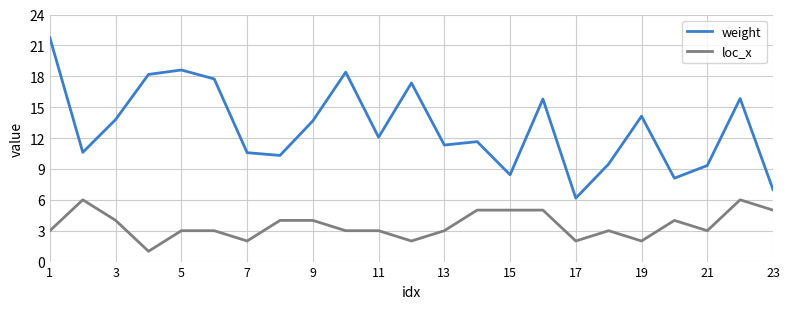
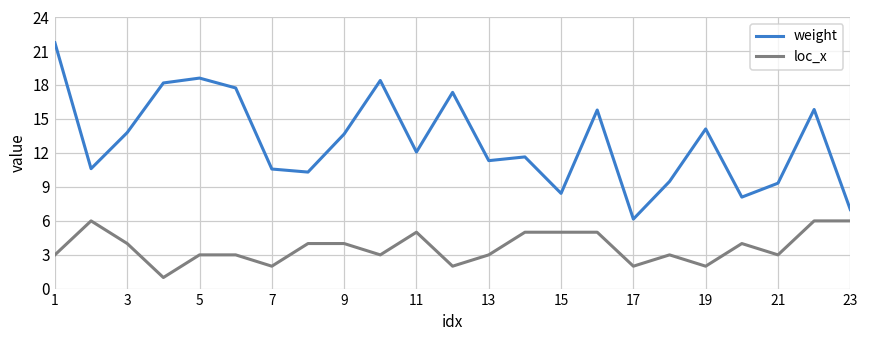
loc_x, 11: 3 -> 5
loc_x, 23: 5 -> 6
